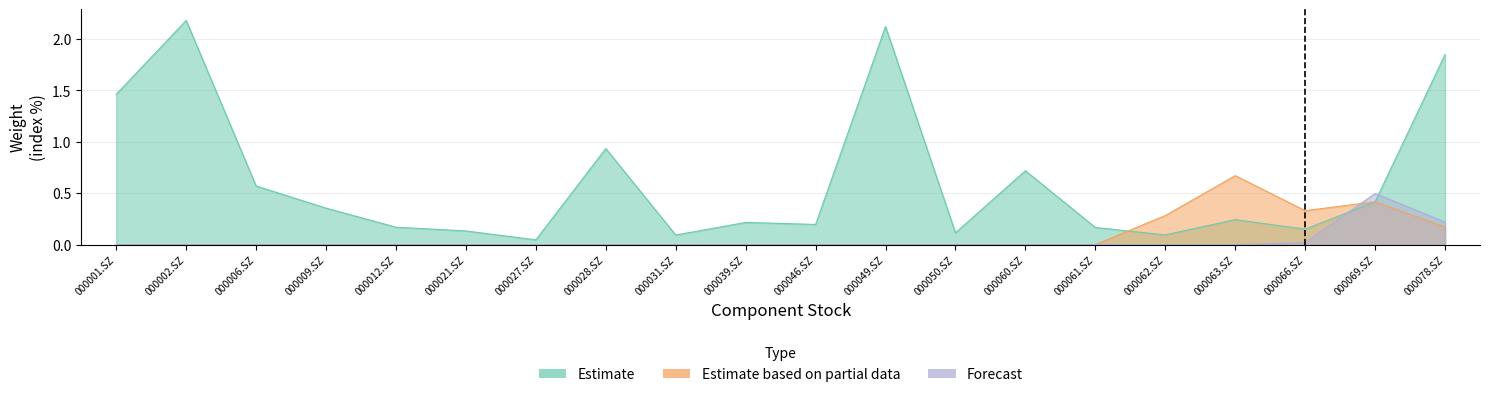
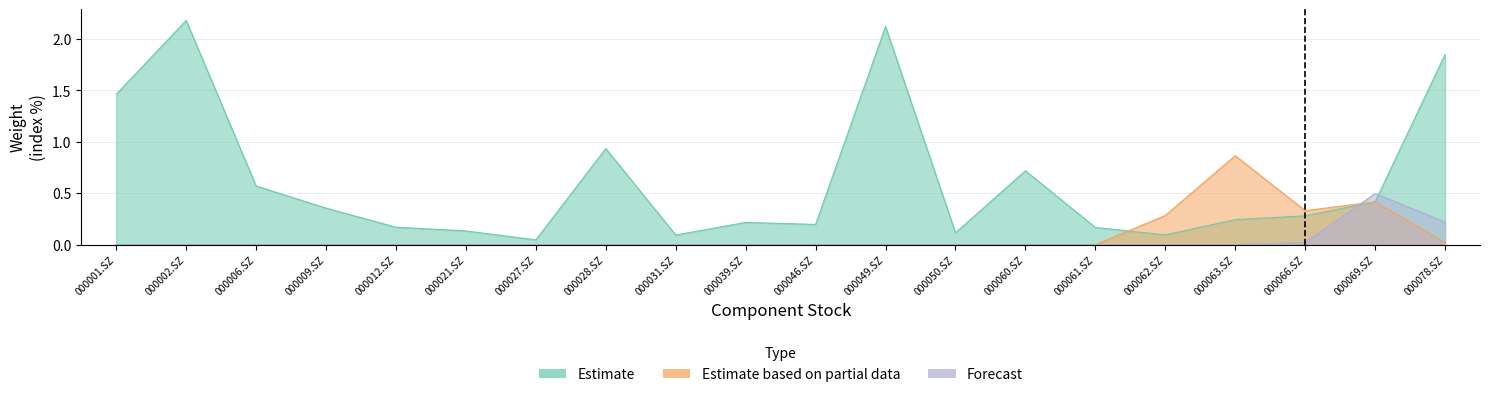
Estimate based on partial data, 000063.SZ: 0.67 -> 0.87
Estimate, 000066.SZ: 0.15 -> 0.28
Estimate based on partial data, 000078.SZ: 0.17 -> 0.02
